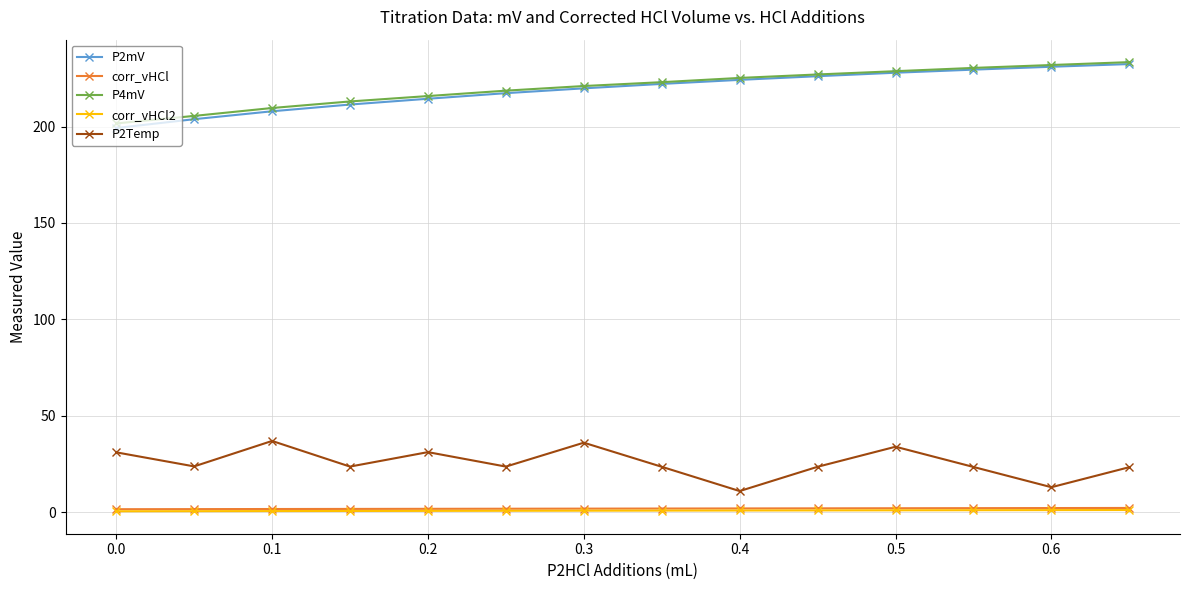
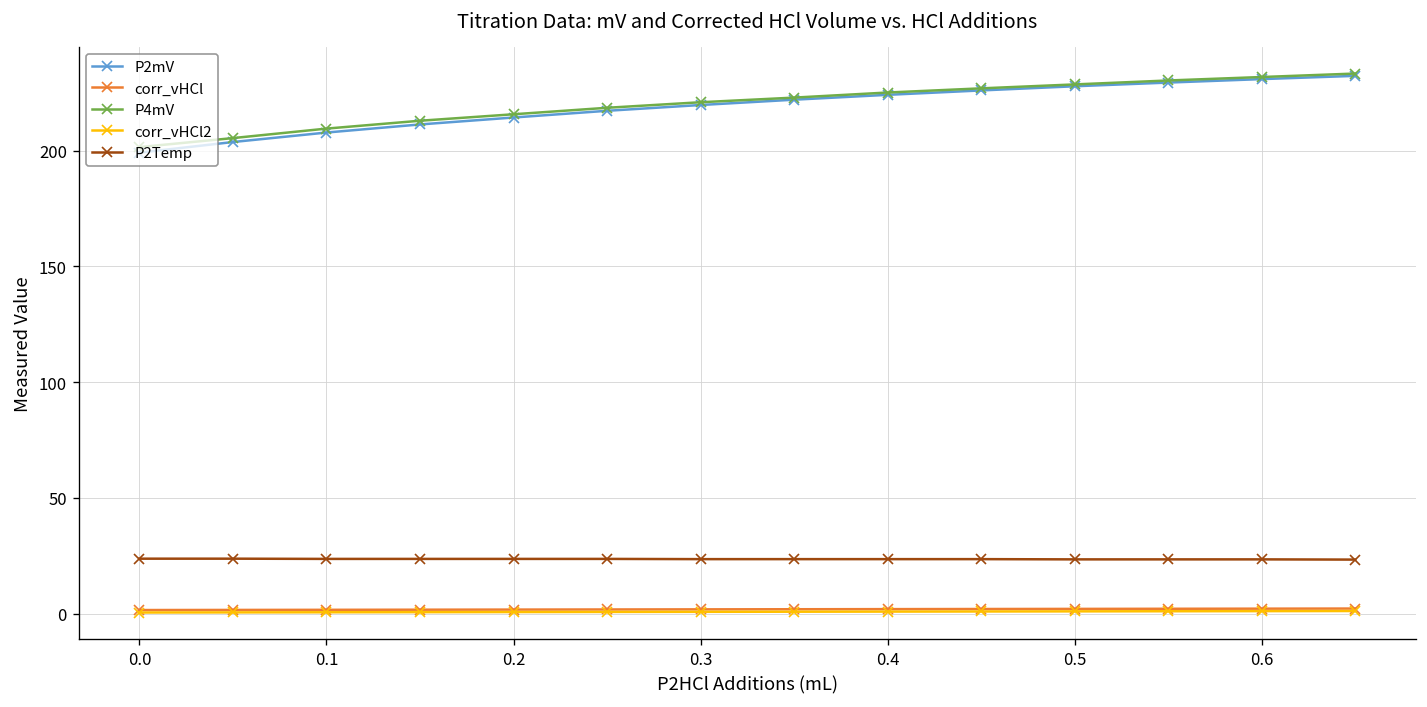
P2Temp, 0.0: 31 -> 24
P2Temp, 0.1: 37 -> 24
P2Temp, 0.2: 31 -> 24
P2Temp, 0.3: 36 -> 24
P2Temp, 0.4: 11 -> 24
P2Temp, 0.5: 34 -> 23
P2Temp, 0.6: 13 -> 23
